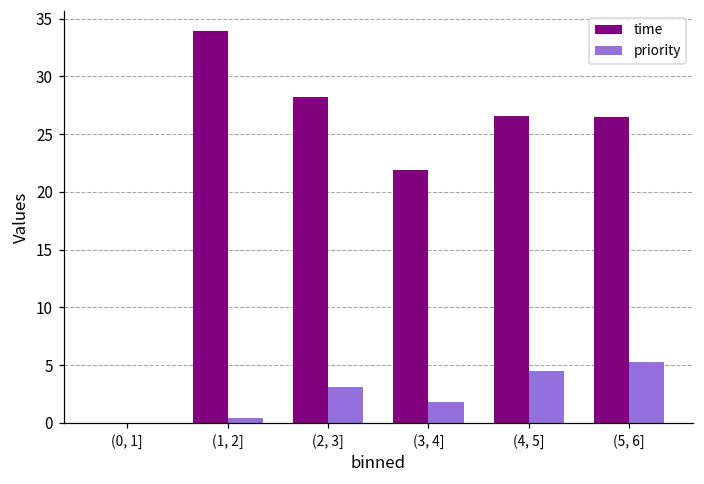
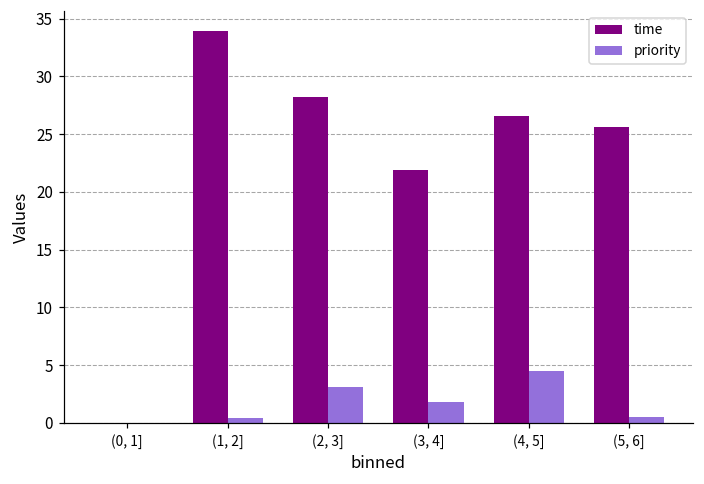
time, (5, 6]: 26.5 -> 25.6
priority, (5, 6]: 5.3 -> 0.5
